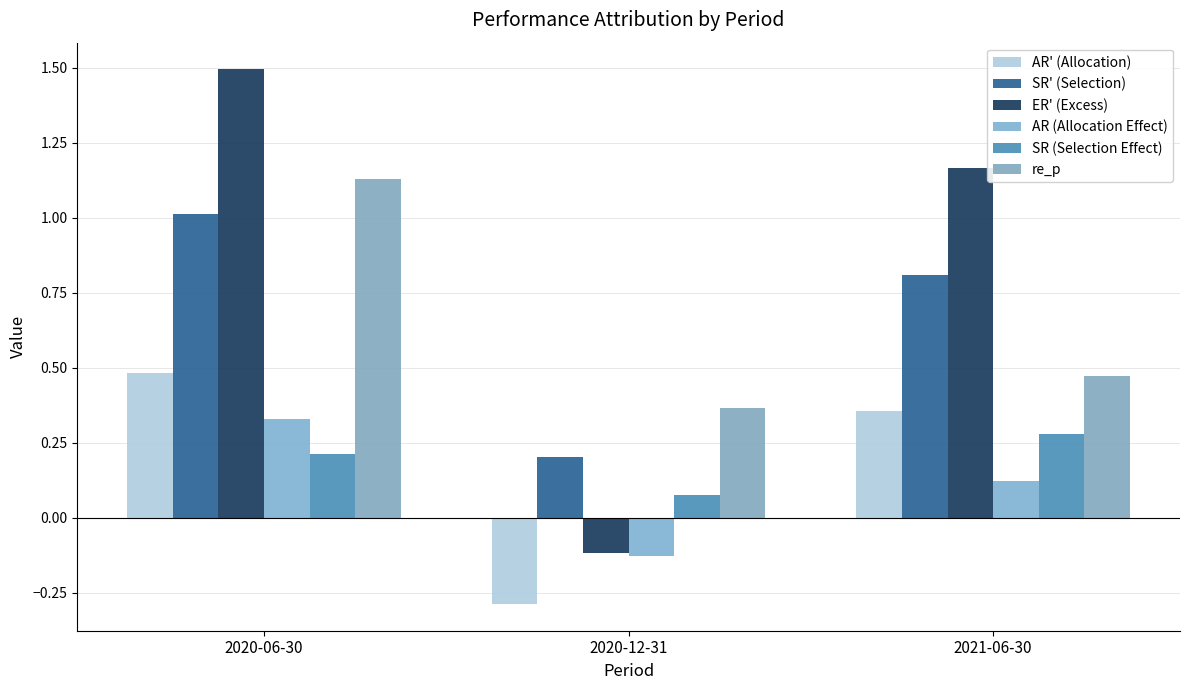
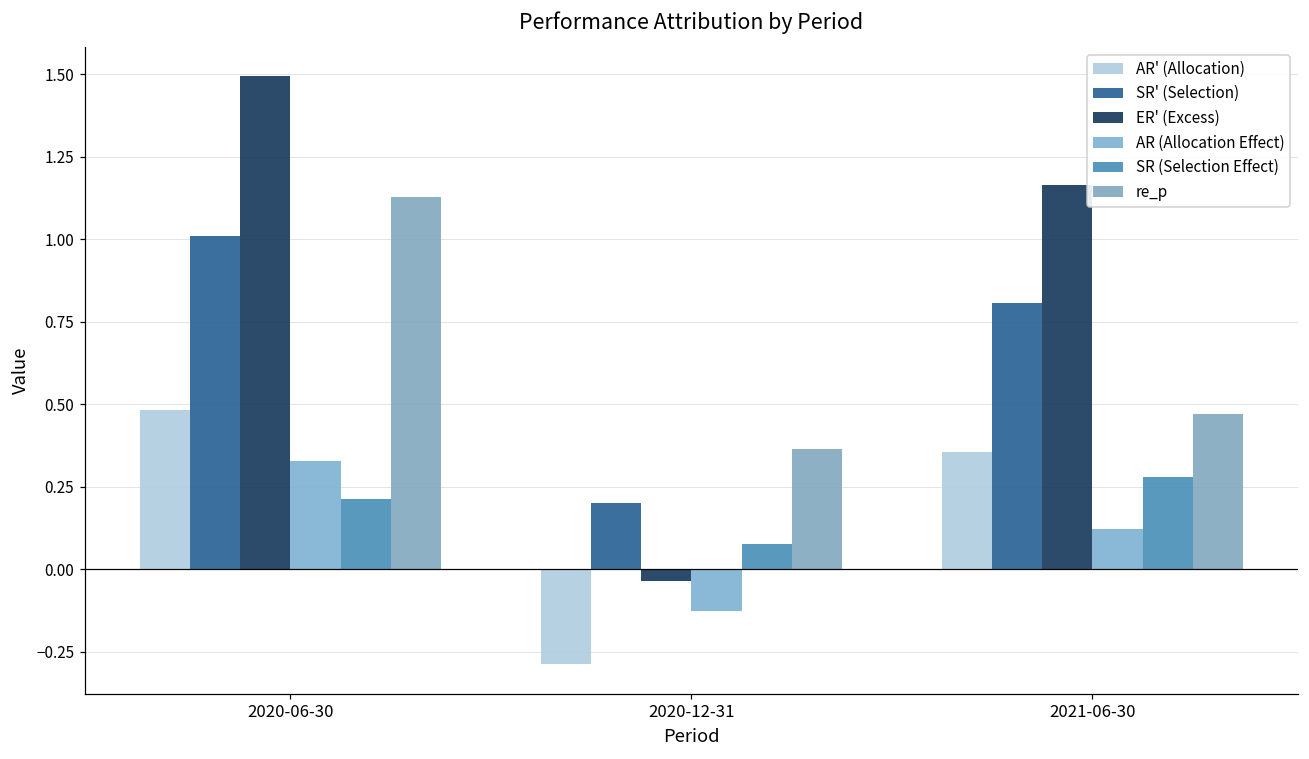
ER' (Excess), 2020-12-31: -0.12 -> -0.03
